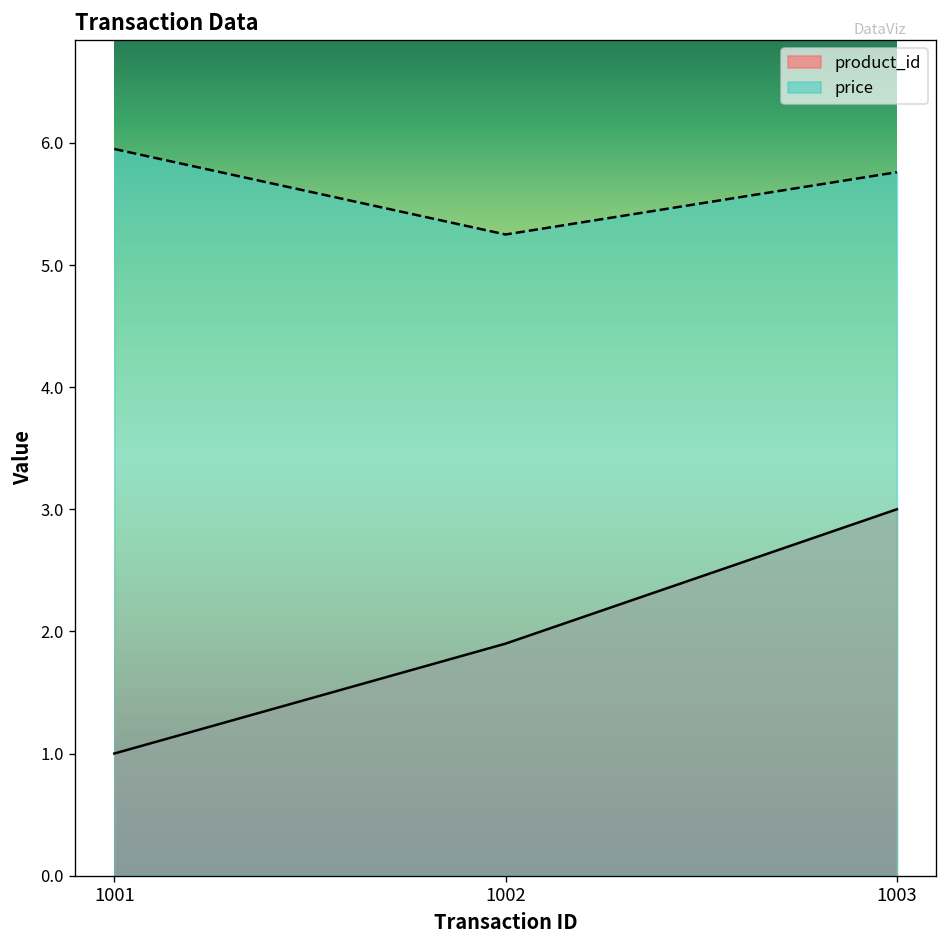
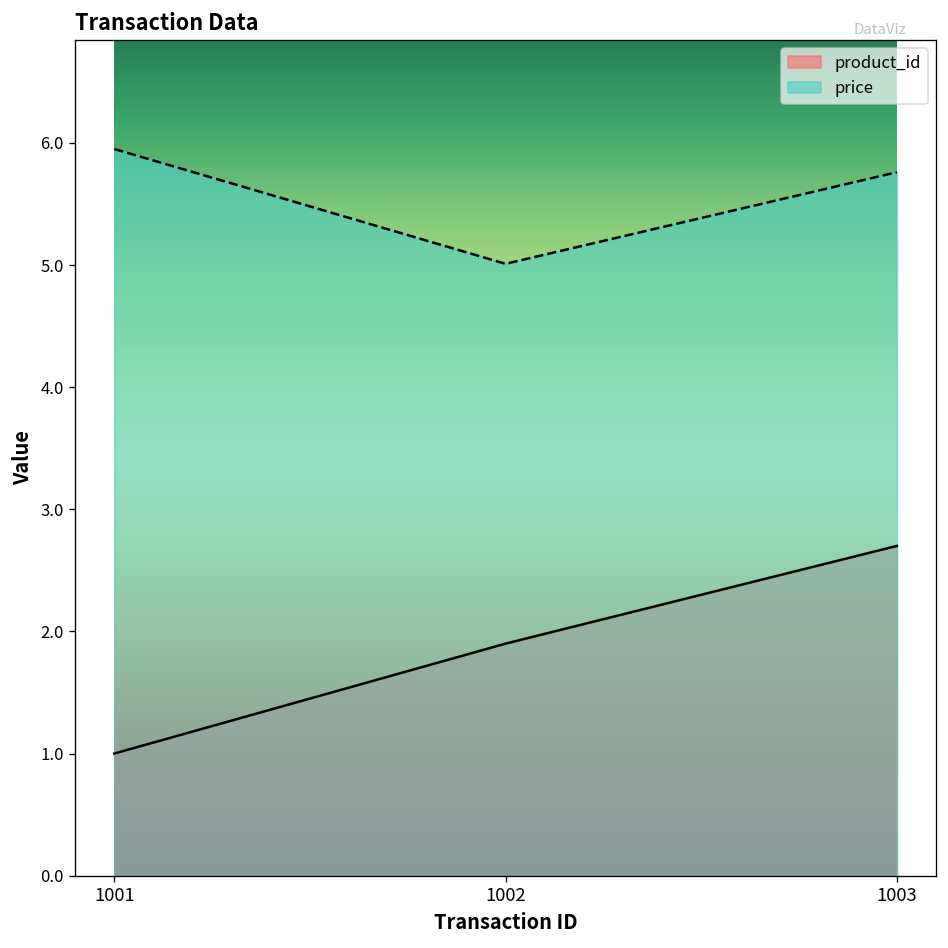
price, 1002: 5.25 -> 5.01
product_id, 1003: 3.0 -> 2.7
